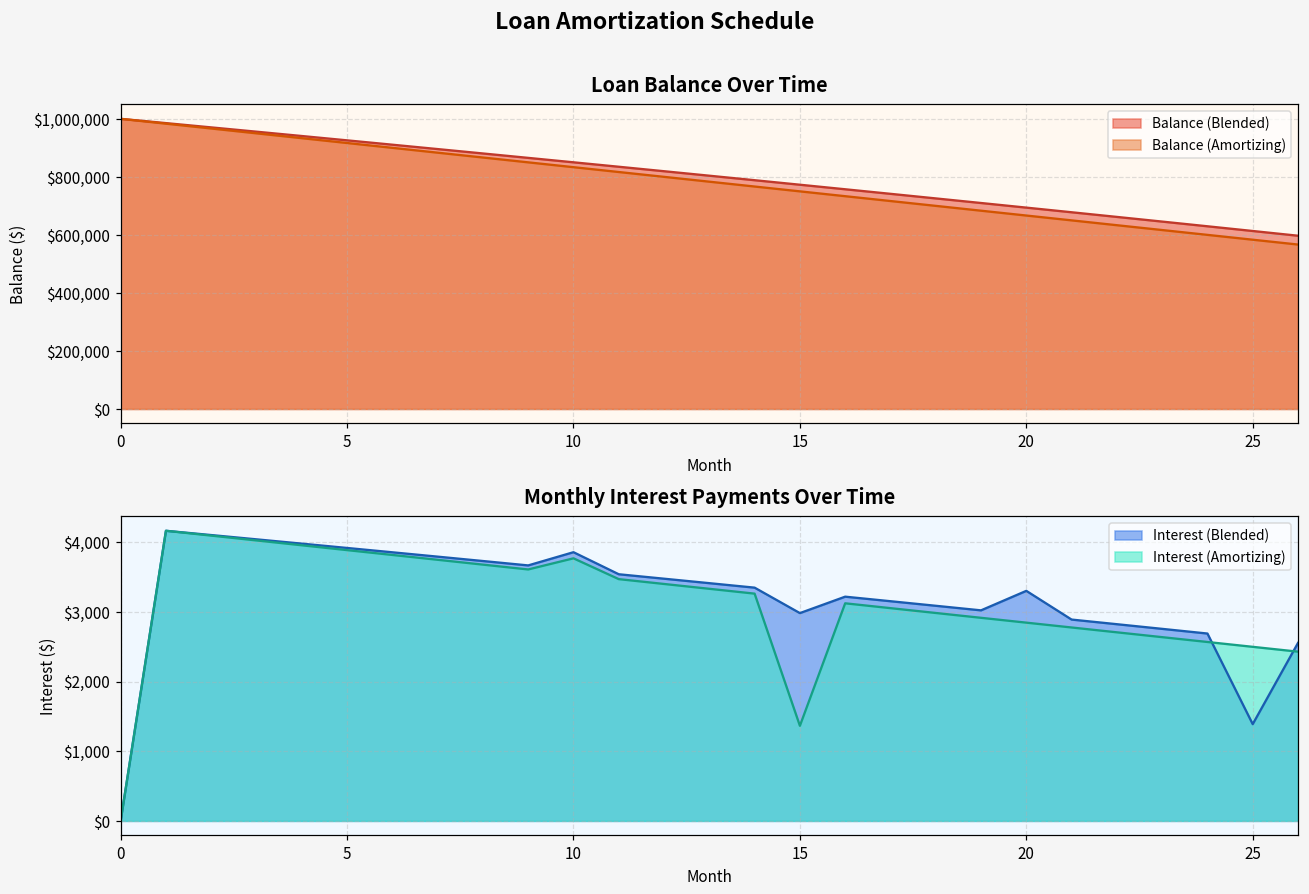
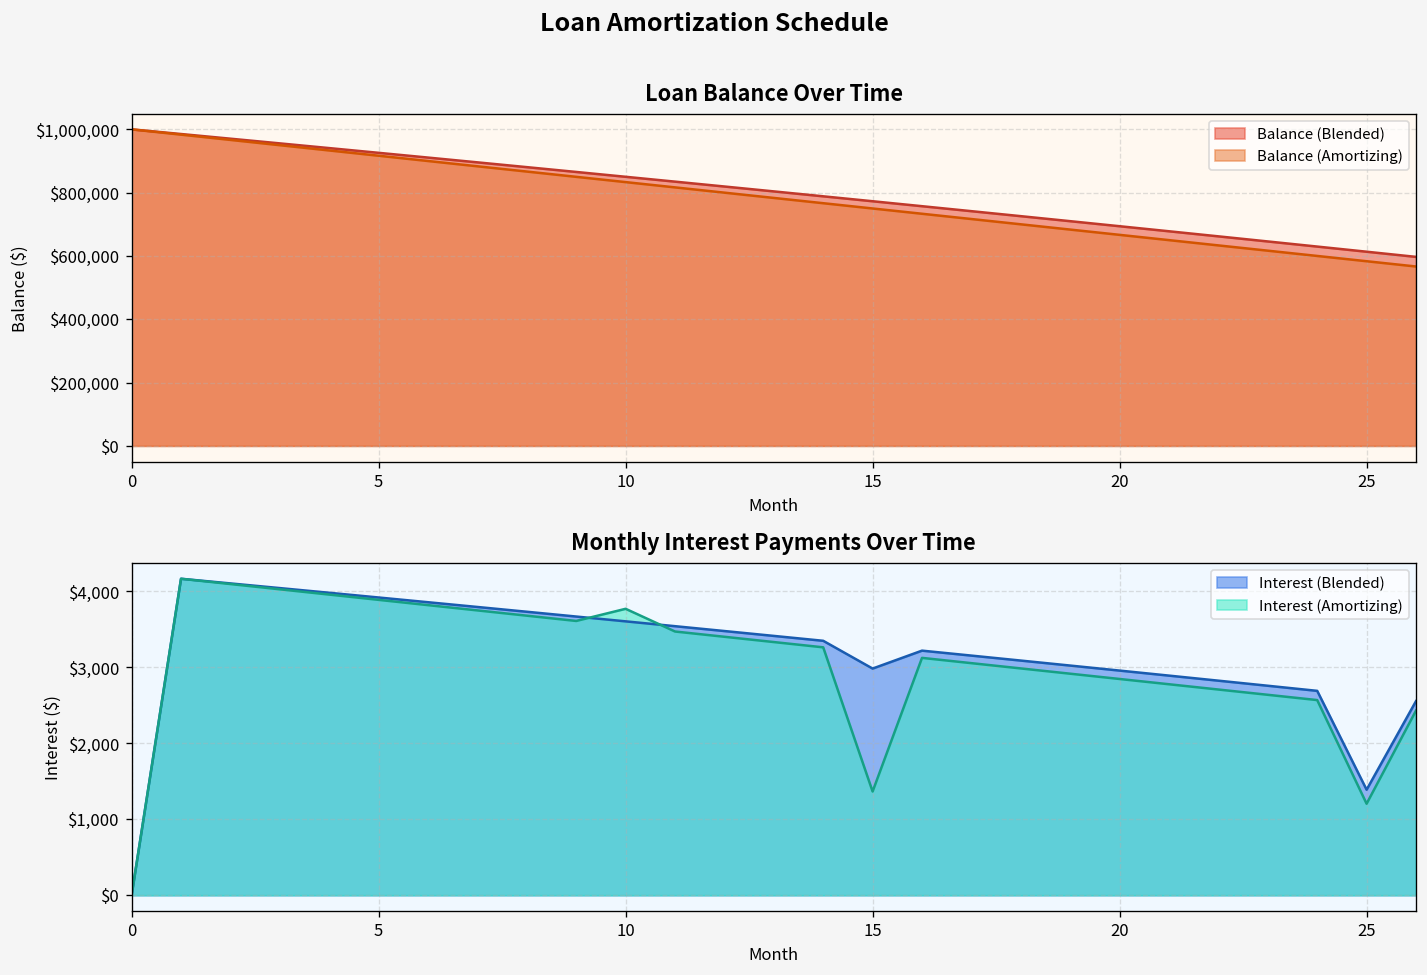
Monthly Interest Payments Over Time, Interest (Blended), 10: $3,900 -> $3,600
Monthly Interest Payments Over Time, Interest (Blended), 20: $3,300 -> $3,000
Monthly Interest Payments Over Time, Interest (Amortizing), 25: $2,500 -> $1,200
